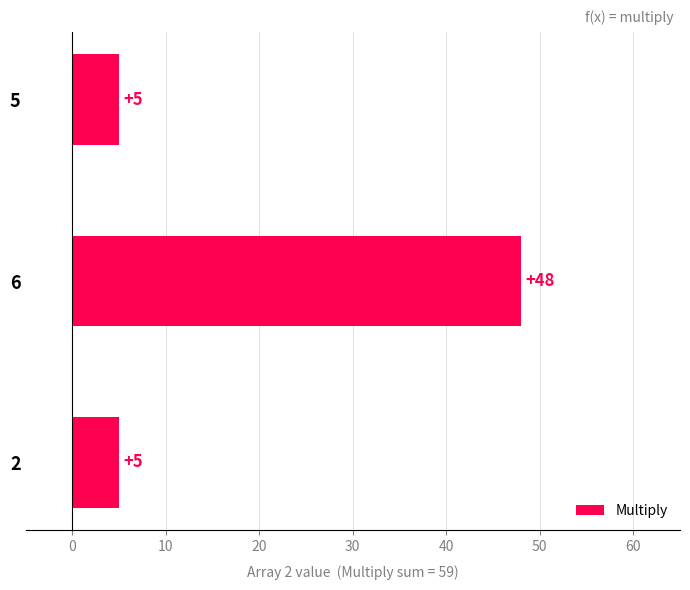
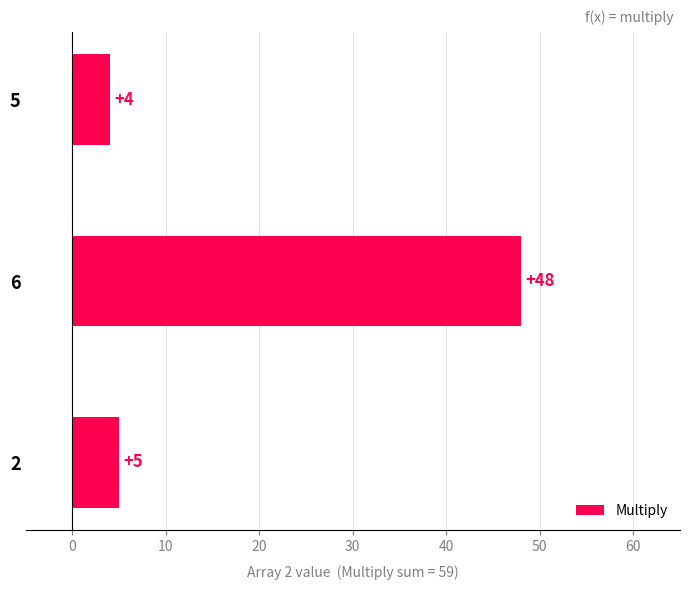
5: +5 -> +4
